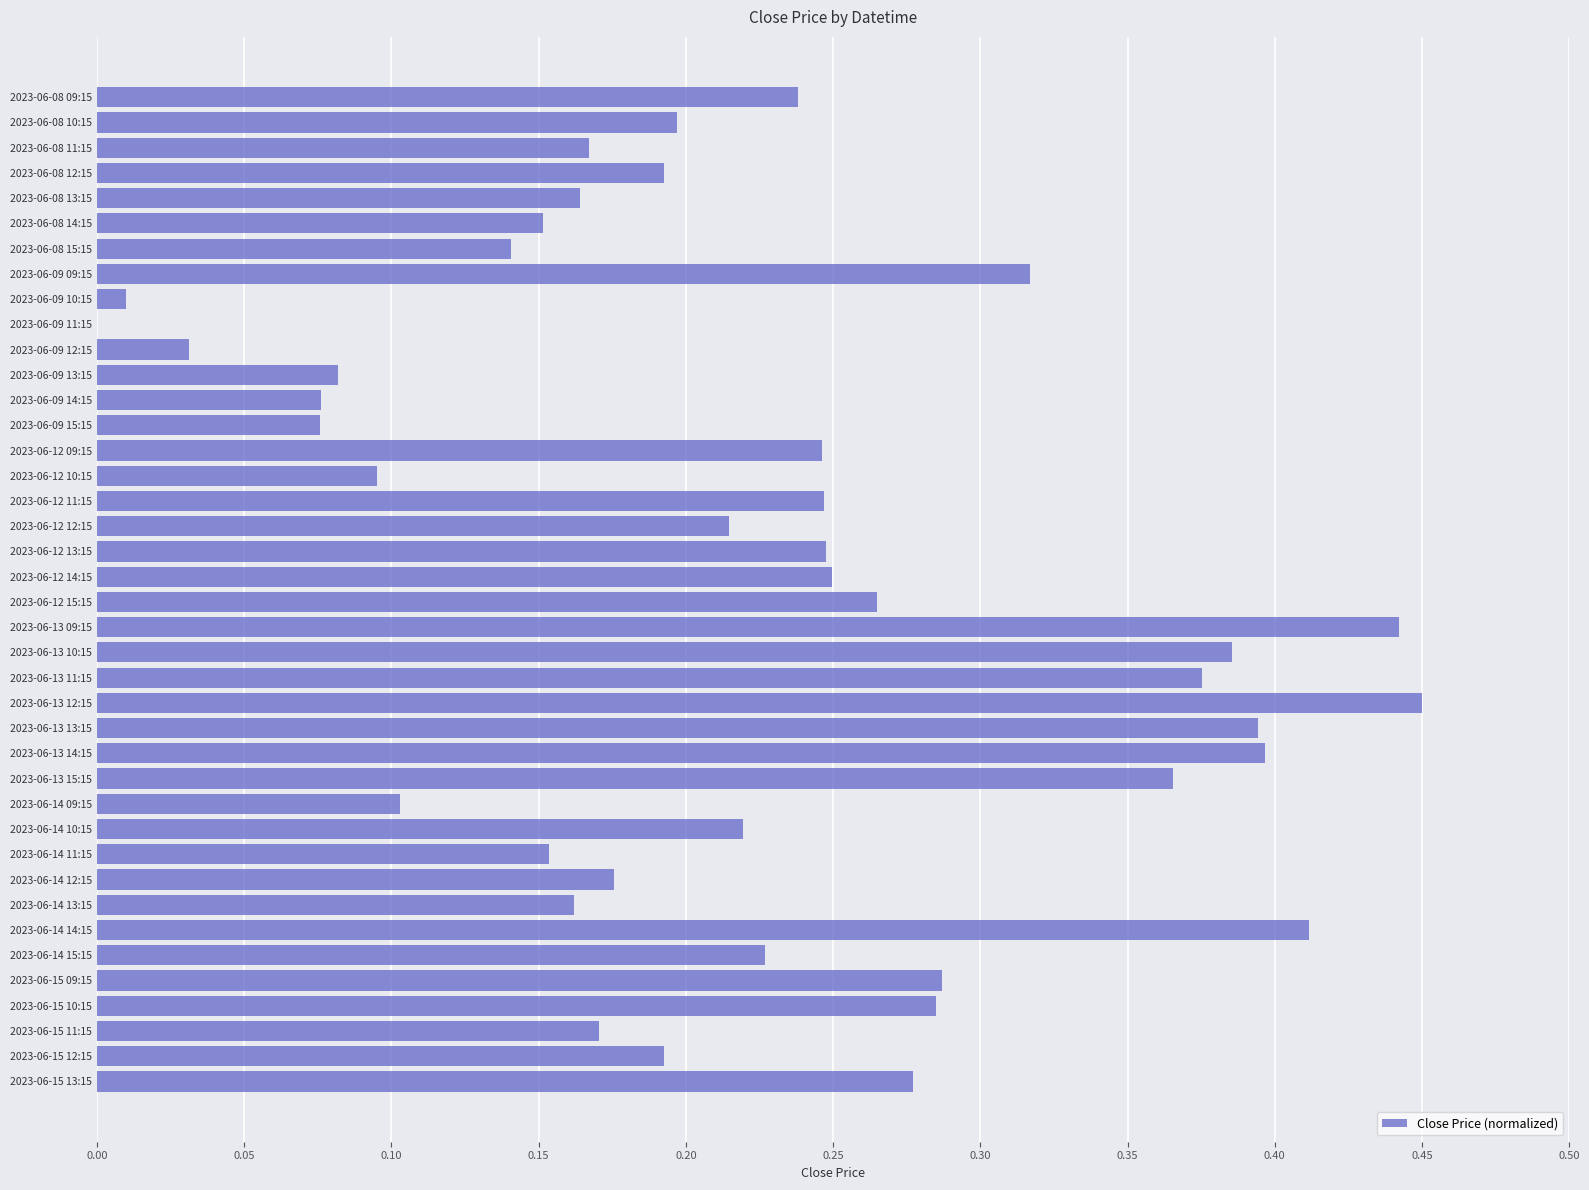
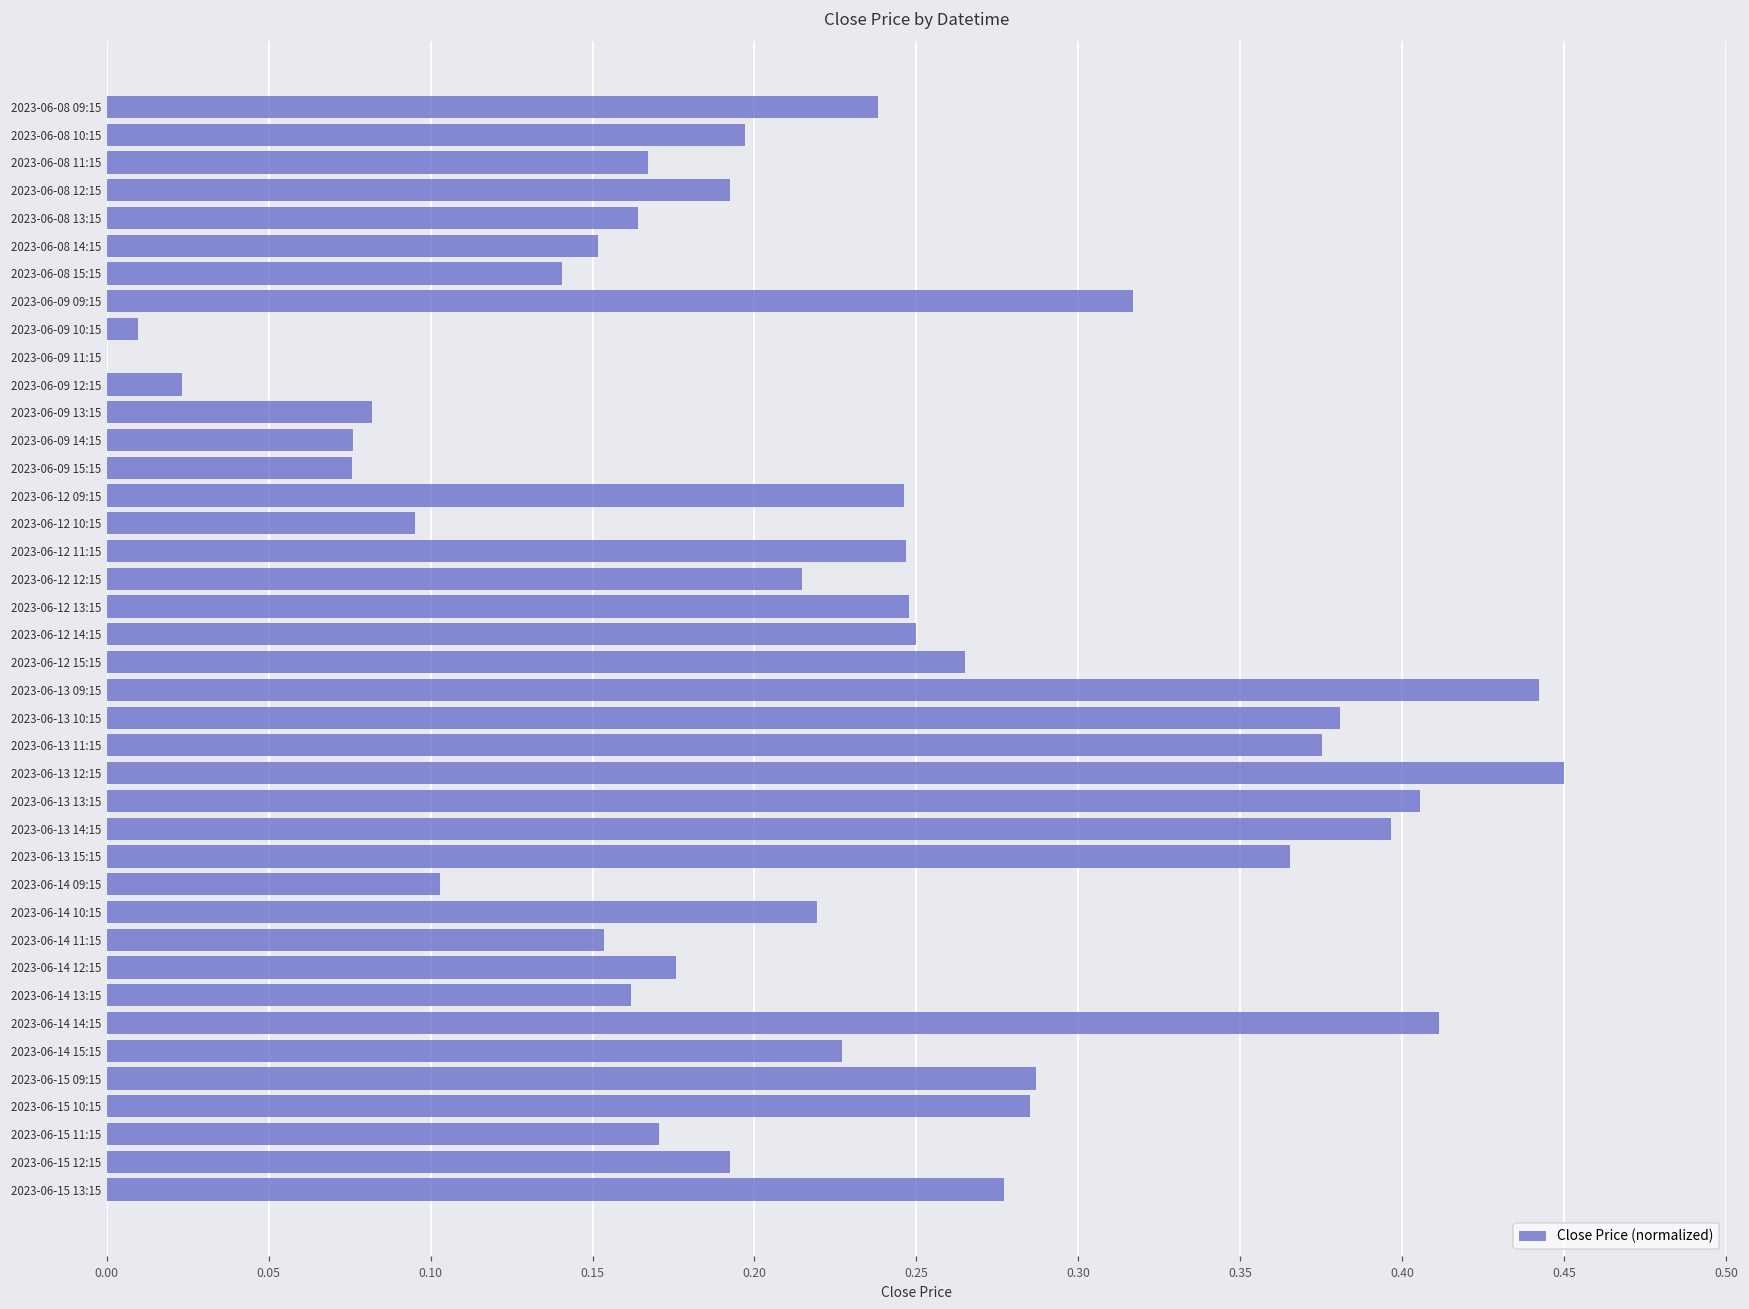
2023-06-09 12:15: 0.031 -> 0.023
2023-06-13 10:15: 0.385 -> 0.381
2023-06-13 13:15: 0.394 -> 0.406
